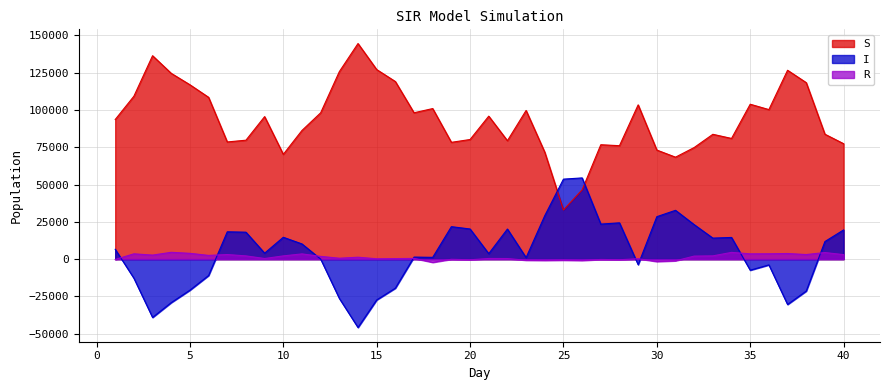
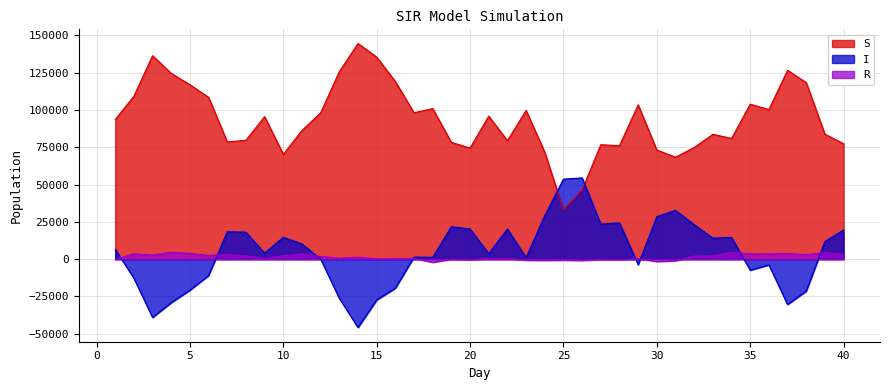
S, 15: 127000 -> 135000
S, 20: 80000 -> 74000
